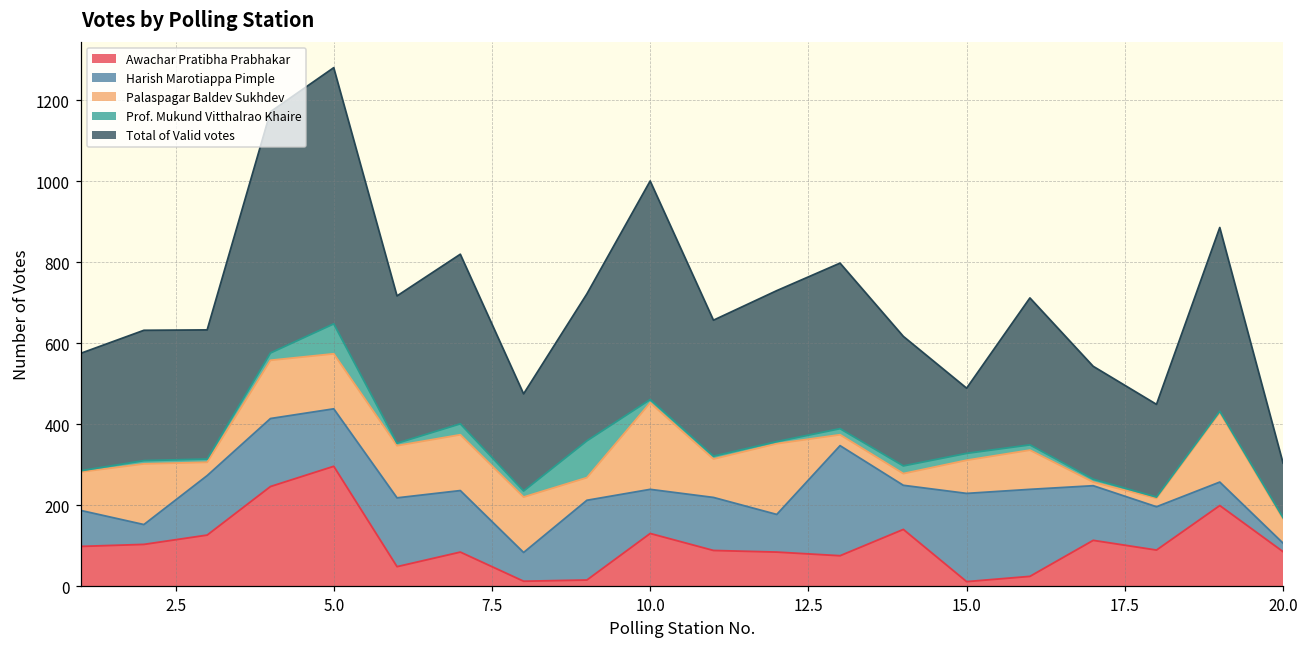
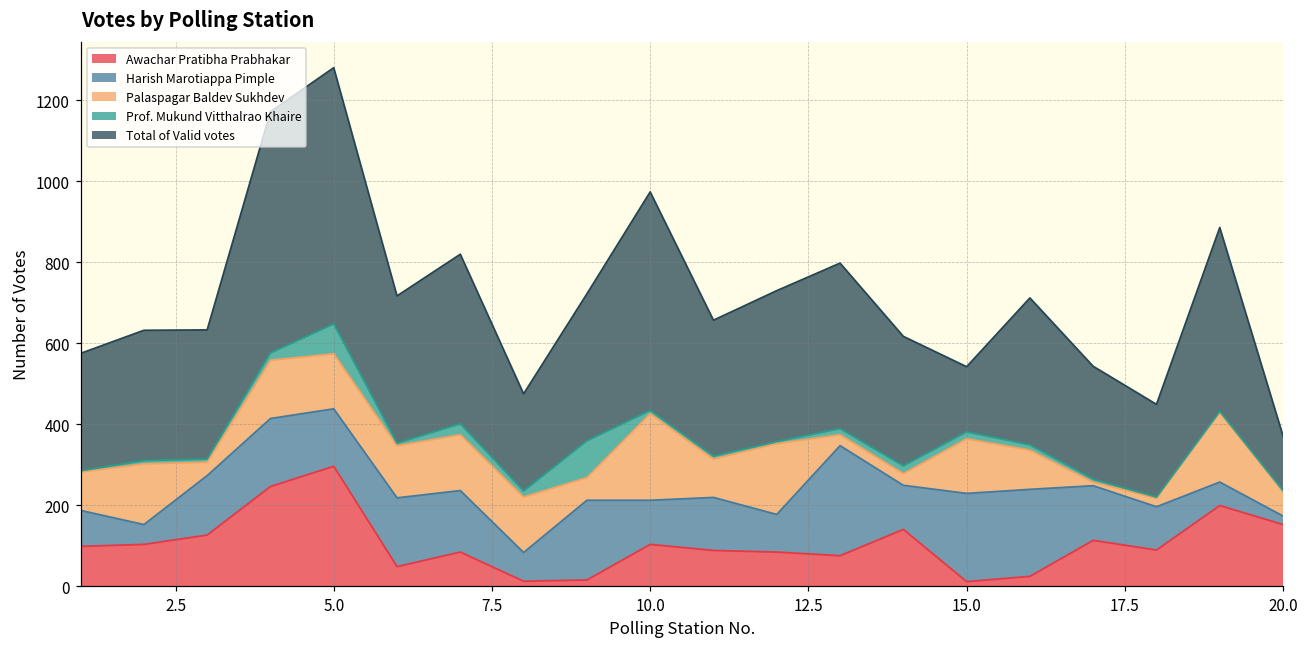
Awachar Pratibha Prabhakar, 10.0: 130 -> 100
Palaspagar Baldev Sukhdev, 15.0: 80 -> 140
Awachar Pratibha Prabhakar, 20.0: 90 -> 150
